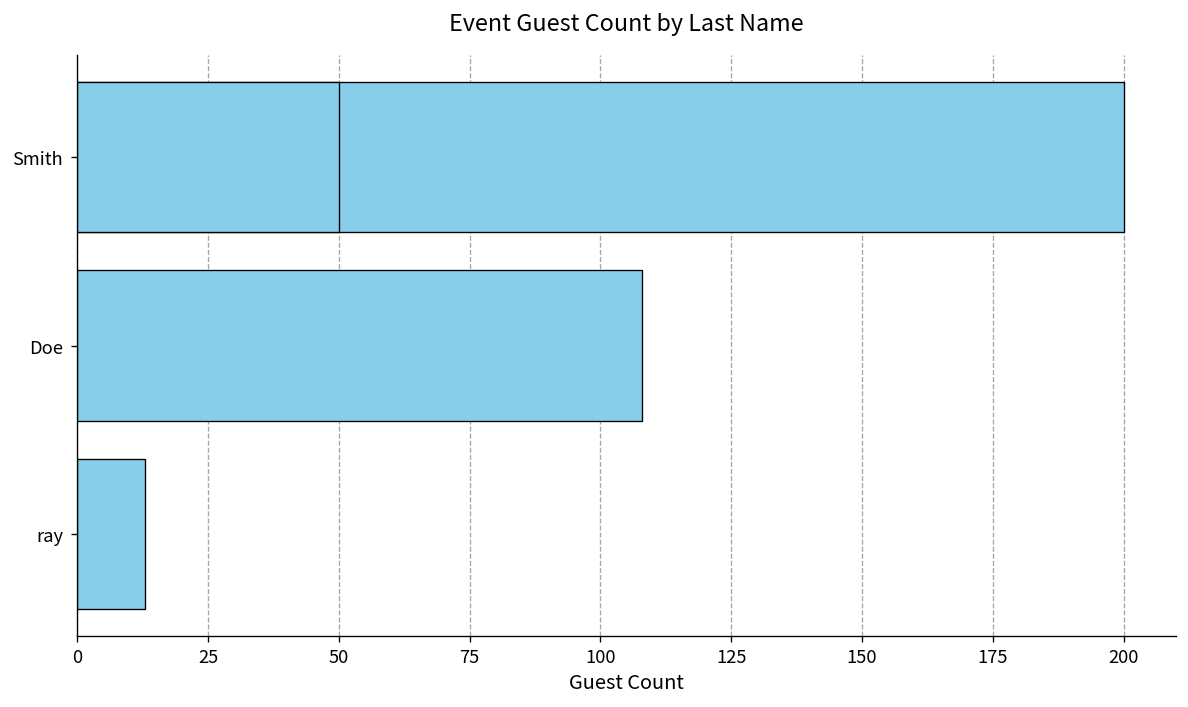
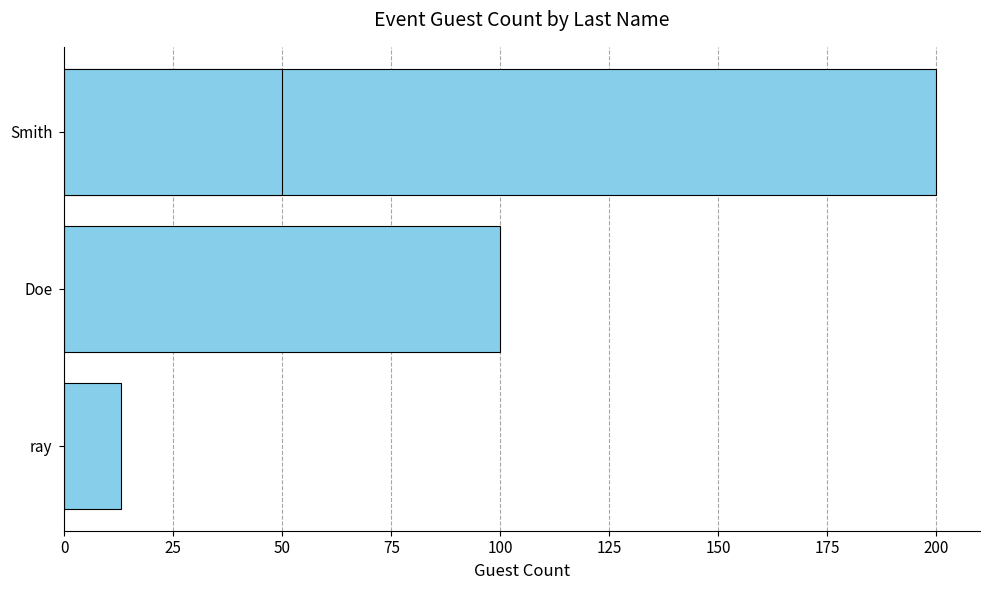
Doe: 108 -> 100
